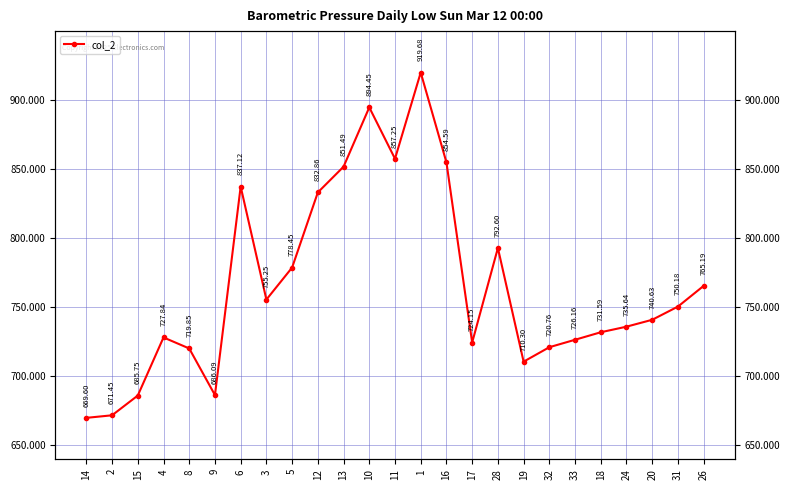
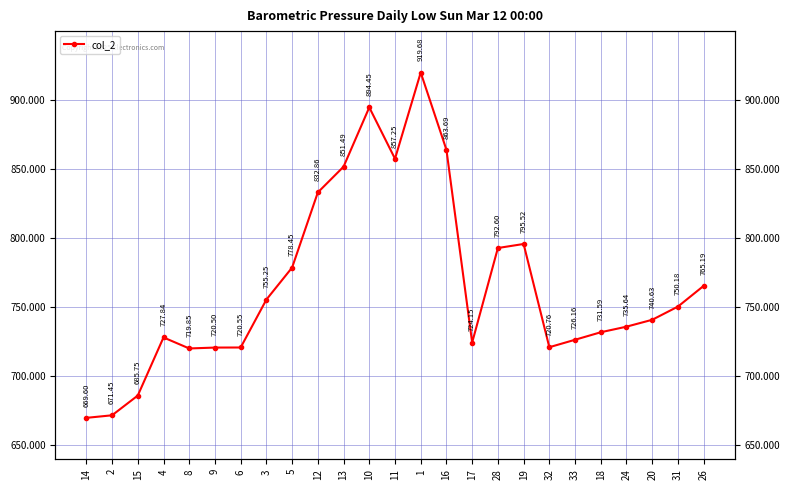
9: 686.09 -> 720.50
6: 837.12 -> 720.55
16: 854.59 -> 863.69
19: 710.30 -> 795.52
